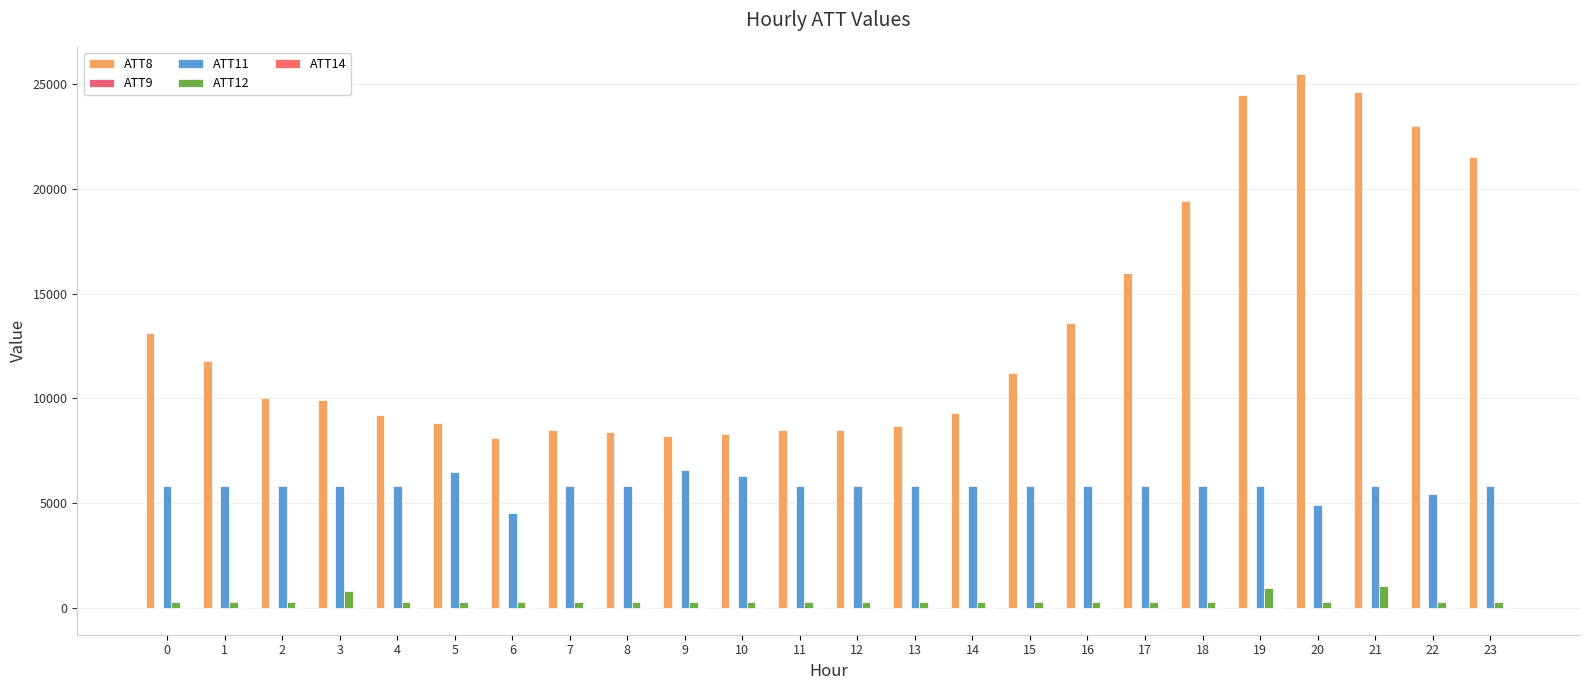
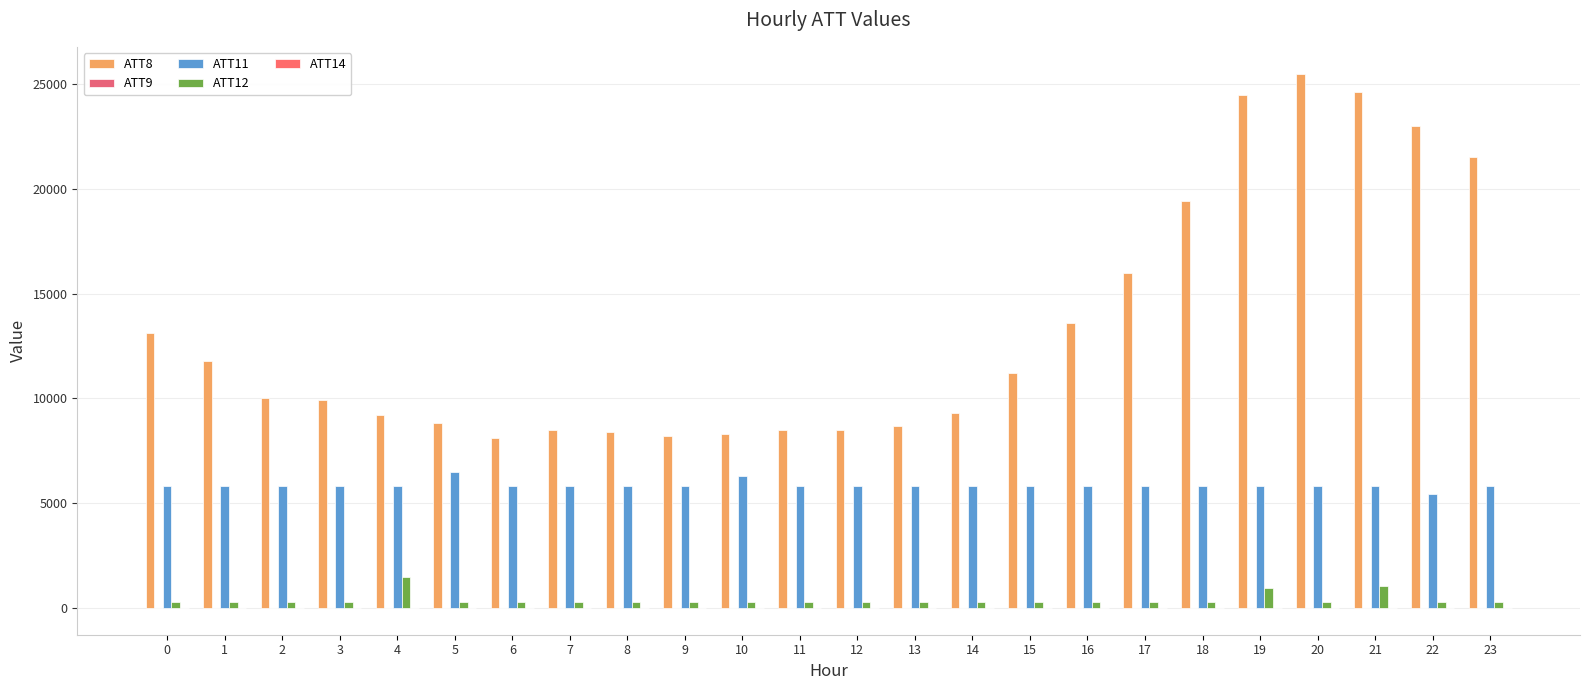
ATT12, 3: 800 -> 300
ATT12, 4: 300 -> 1500
ATT11, 6: 4500 -> 5800
ATT11, 9: 6600 -> 5800
ATT11, 20: 4900 -> 5800
